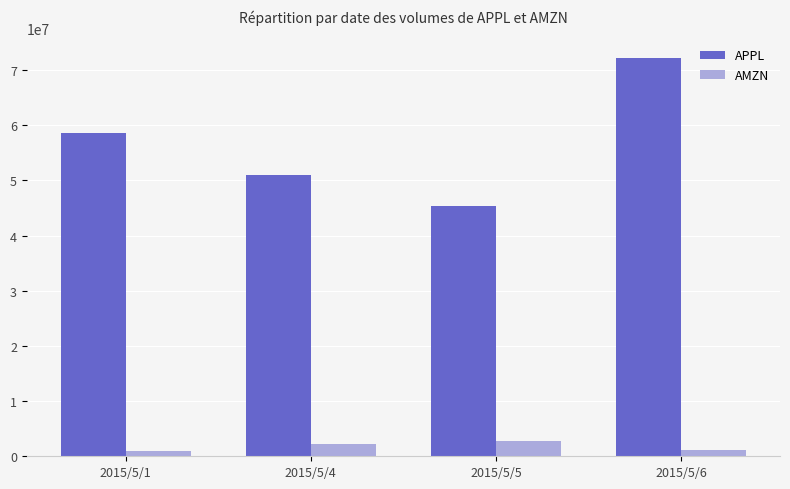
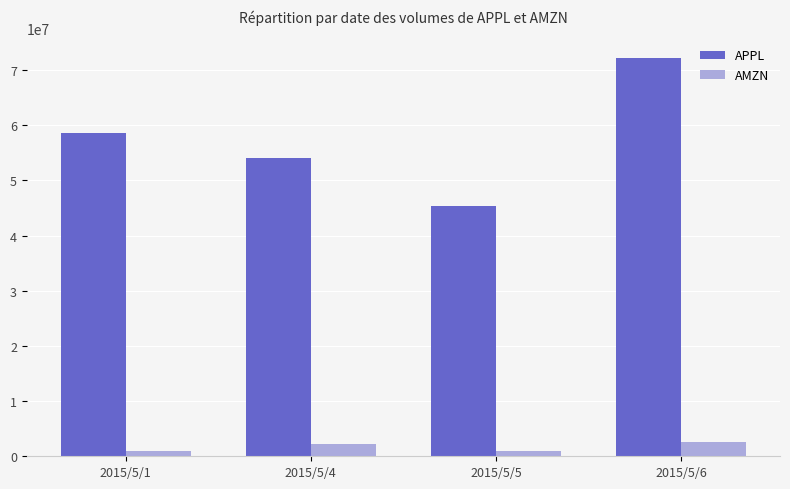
APPL, 2015/5/4: 51000000 -> 54000000
AMZN, 2015/5/5: 3000000 -> 1000000
AMZN, 2015/5/6: 1000000 -> 3000000
